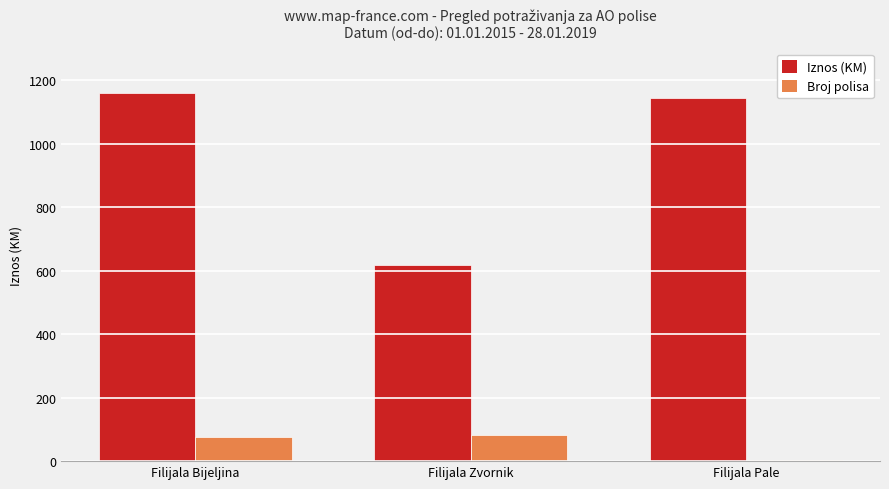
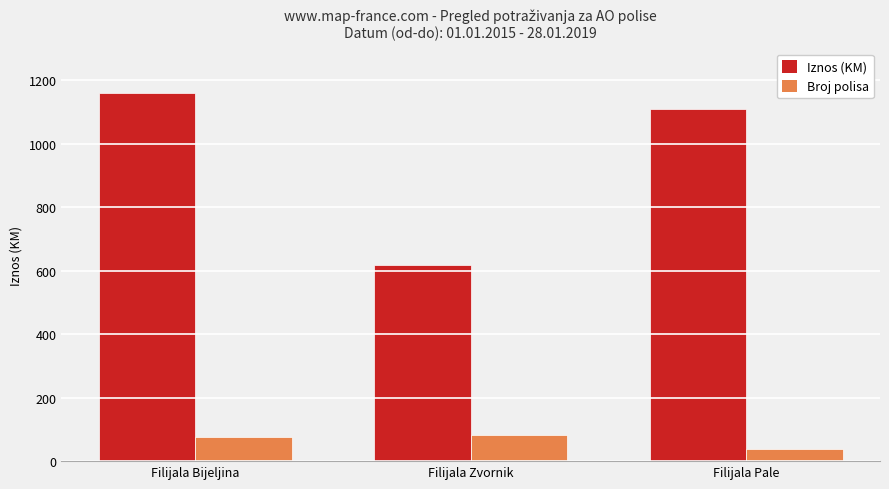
Iznos (KM), Filijala Pale: 1150 -> 1110
Broj polisa, Filijala Pale: 10 -> 40
